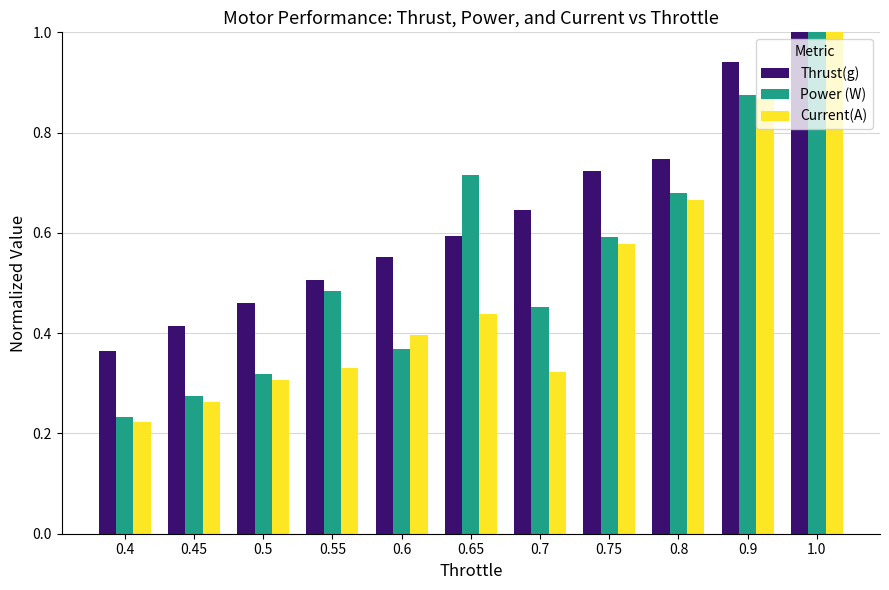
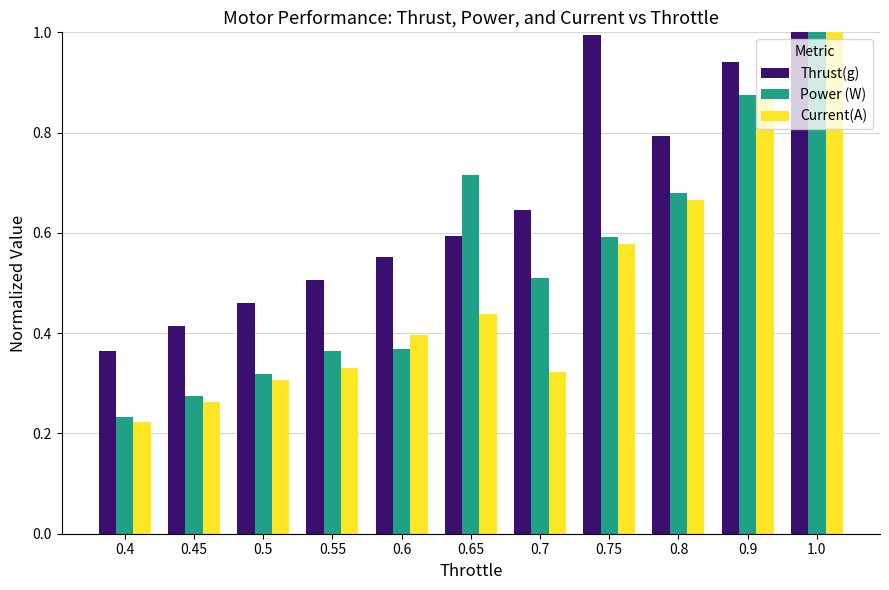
Power (W), 0.55: 0.48 -> 0.36
Power (W), 0.7: 0.45 -> 0.51
Thrust(g), 0.75: 0.72 -> 0.99
Thrust(g), 0.8: 0.75 -> 0.79
